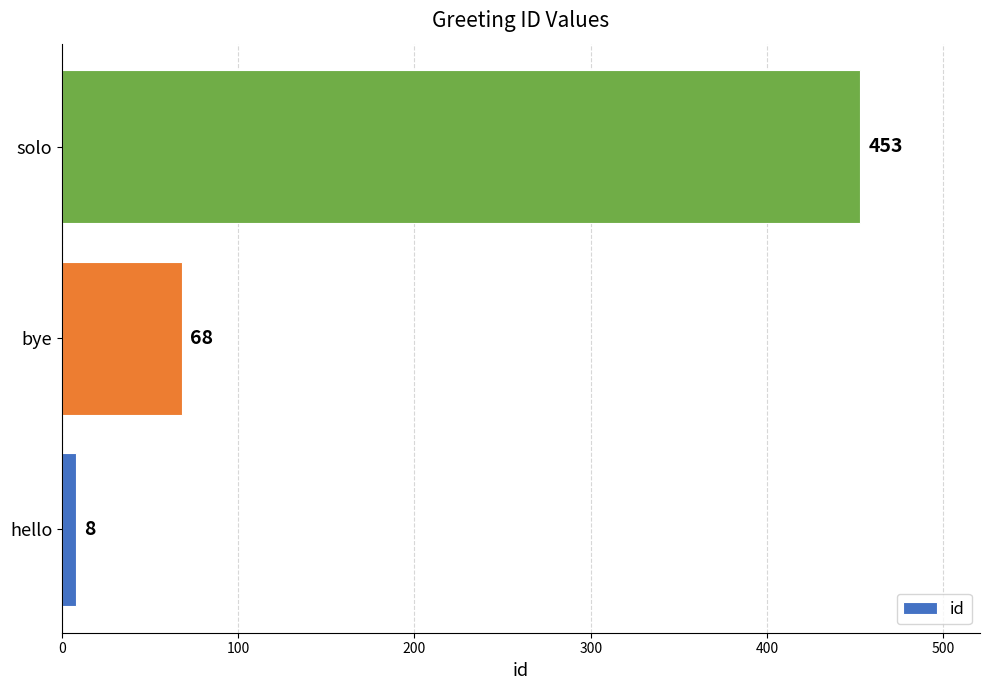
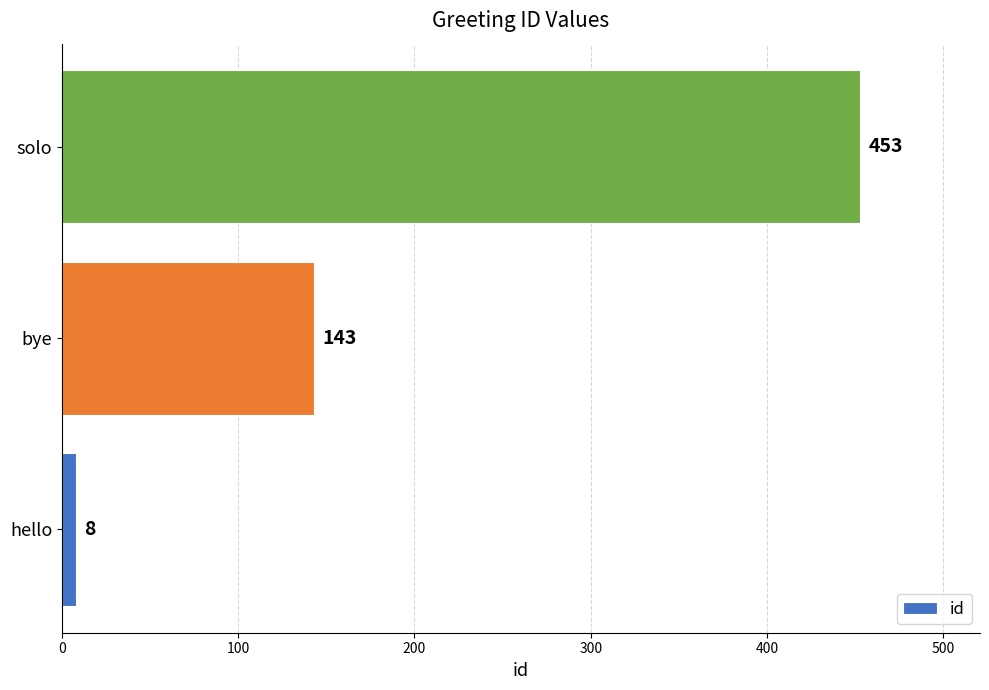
bye: 68 -> 143
